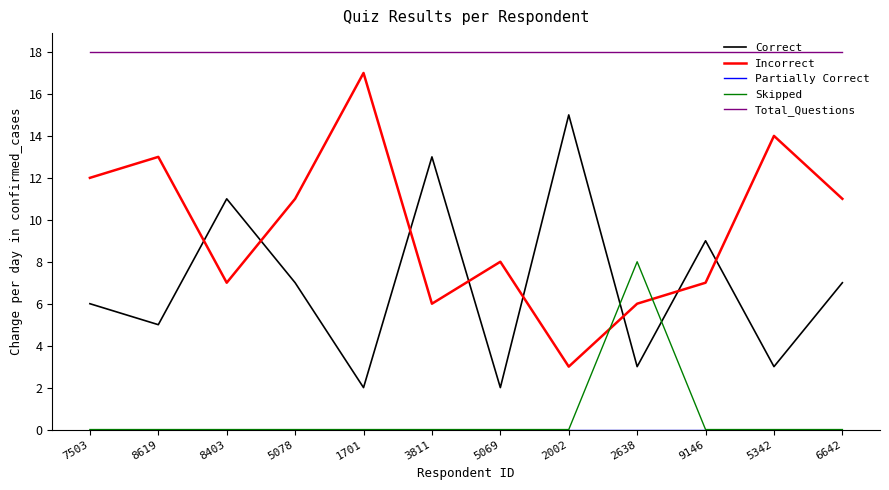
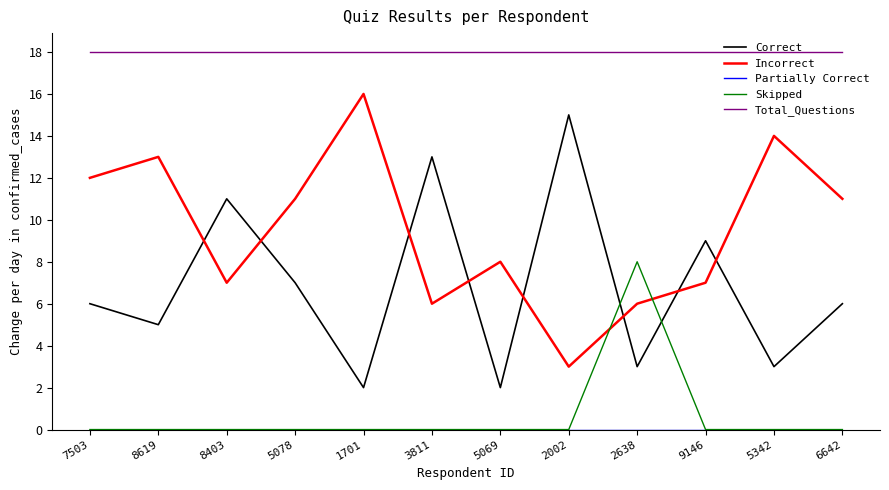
Incorrect, 1701: 17 -> 16
Correct, 6642: 7 -> 6
